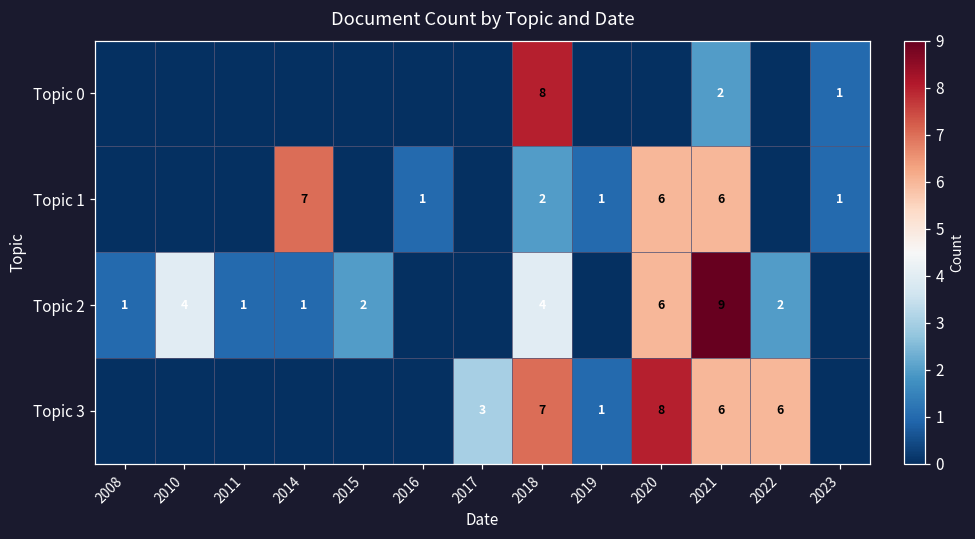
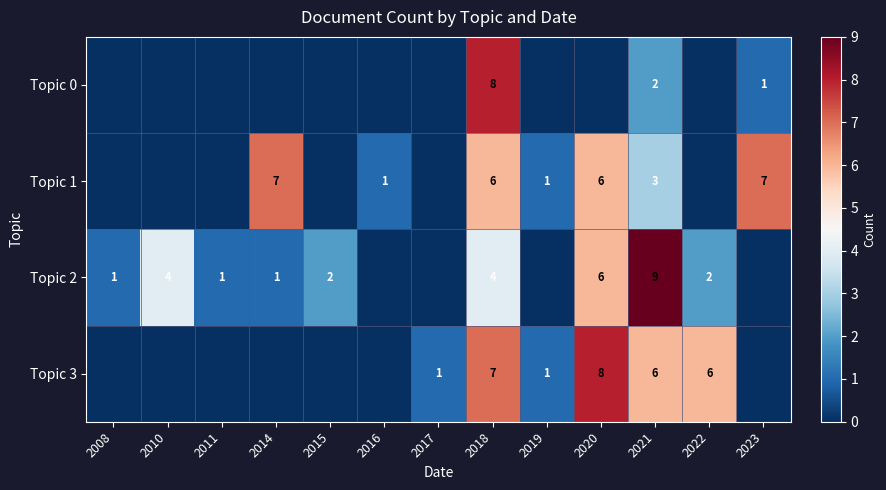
Topic 1, 2018: 2 -> 6
Topic 1, 2021: 6 -> 3
Topic 1, 2023: 1 -> 7
Topic 3, 2017: 3 -> 1
